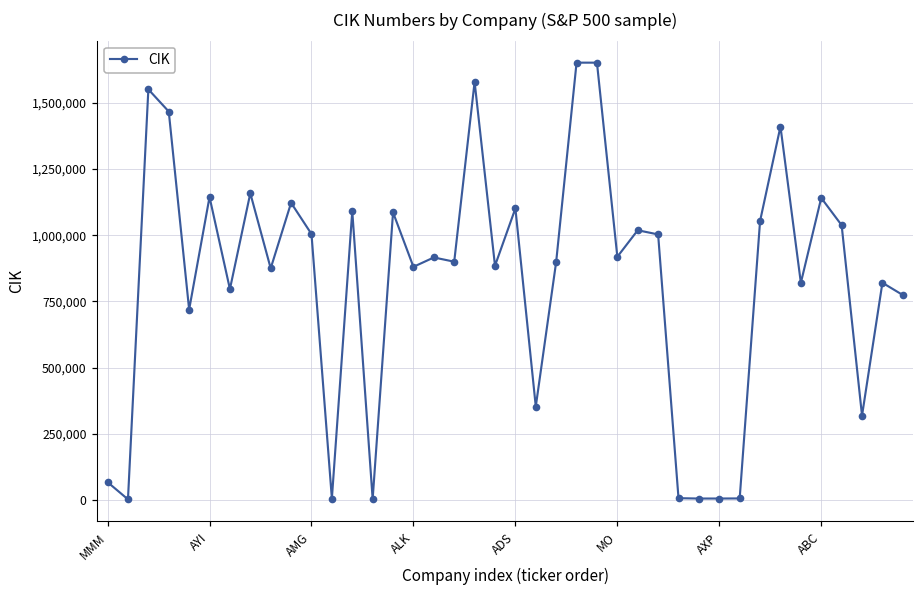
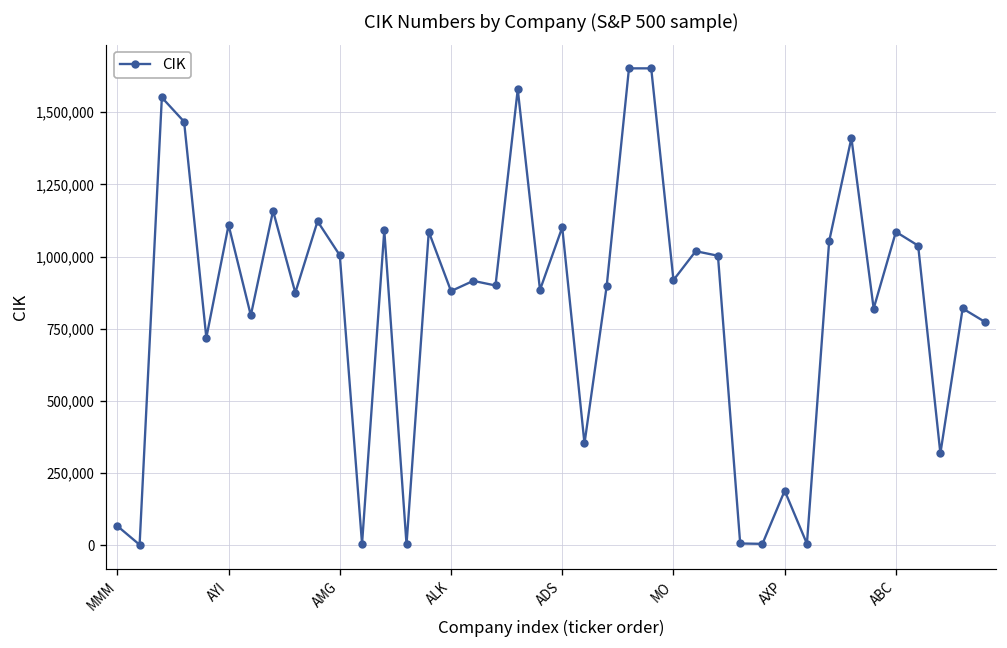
AYI: 1,140,000 -> 1,110,000
AXP: 0 -> 190,000
ABC: 1,140,000 -> 1,090,000
